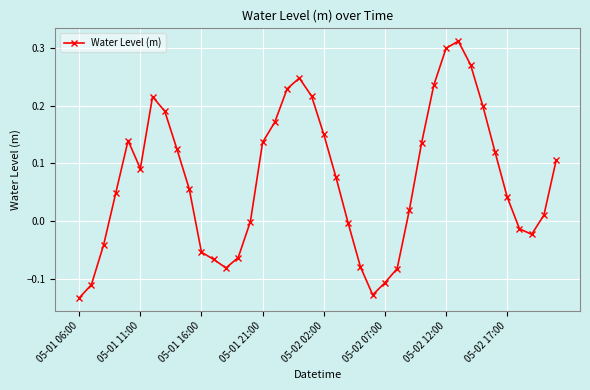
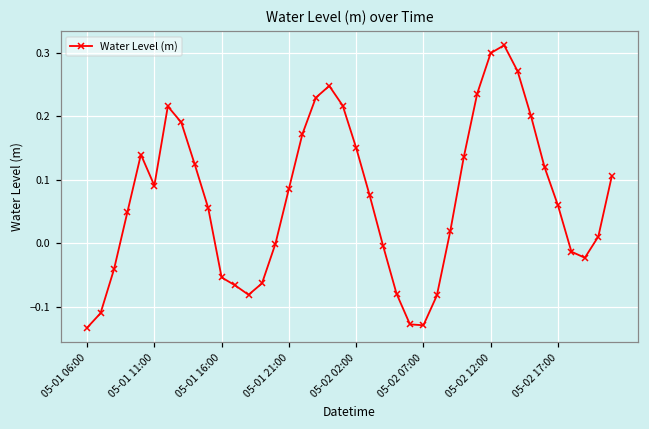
05-01 21:00: 0.14 -> 0.09
05-02 07:00: -0.11 -> -0.13
05-02 17:00: 0.04 -> 0.06
